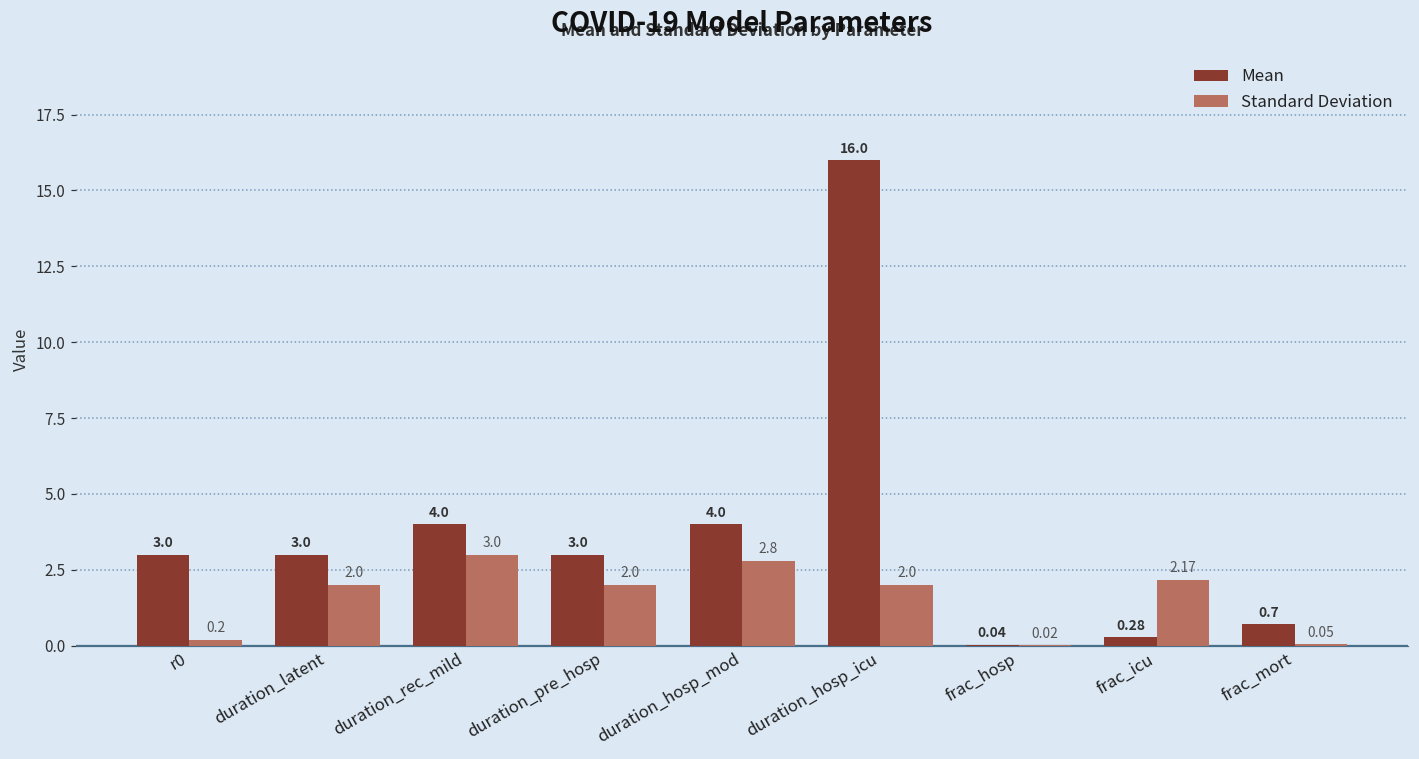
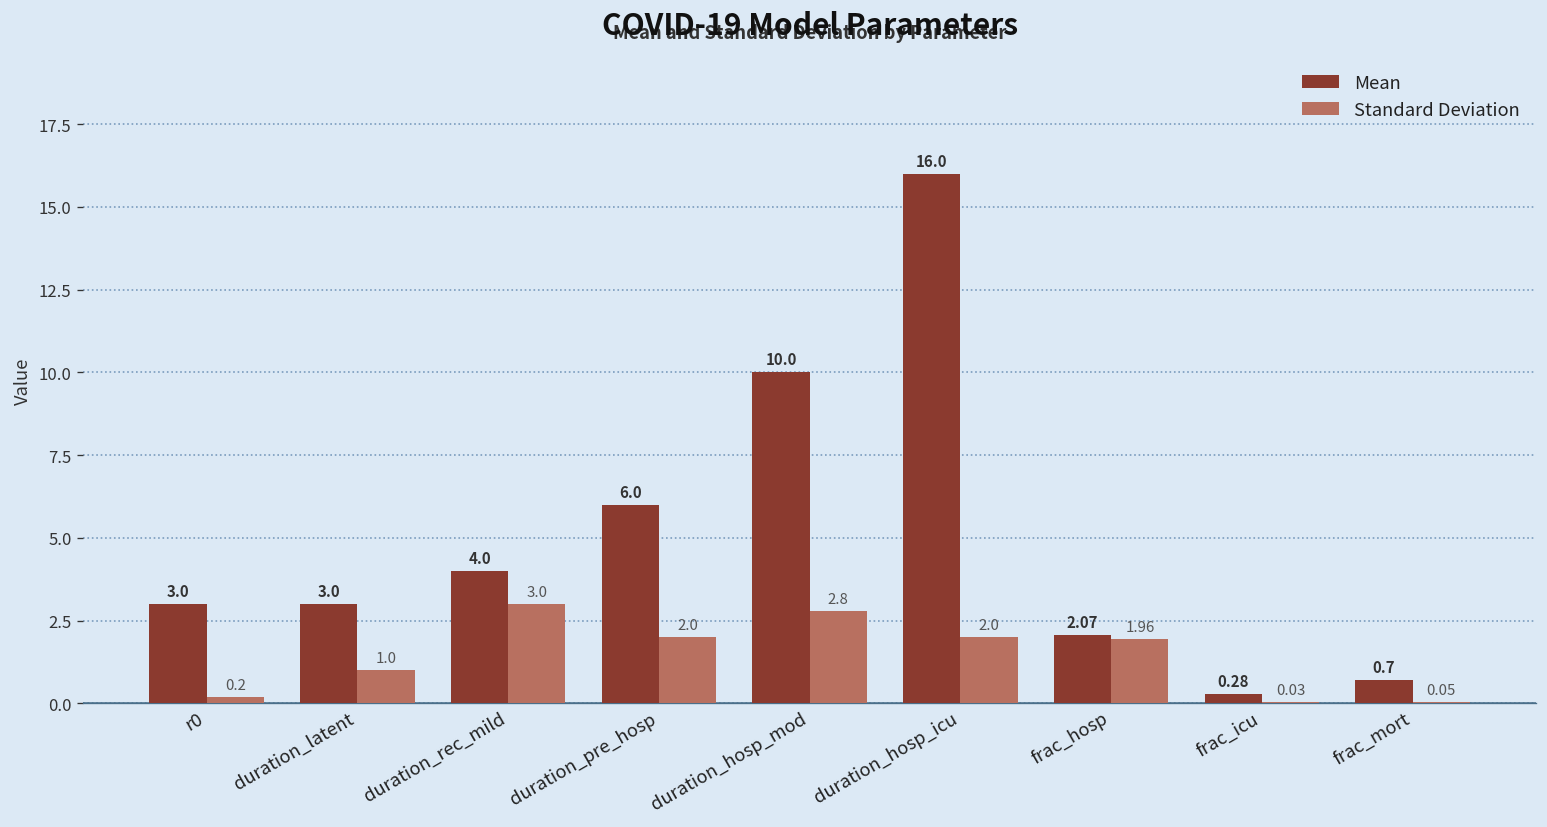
Standard Deviation, duration_latent: 2.0 -> 1.0
Mean, duration_pre_hosp: 3.0 -> 6.0
Mean, duration_hosp_mod: 4.0 -> 10.0
Mean, frac_hosp: 0.04 -> 2.07
Standard Deviation, frac_hosp: 0.02 -> 1.96
Standard Deviation, frac_icu: 2.17 -> 0.03
